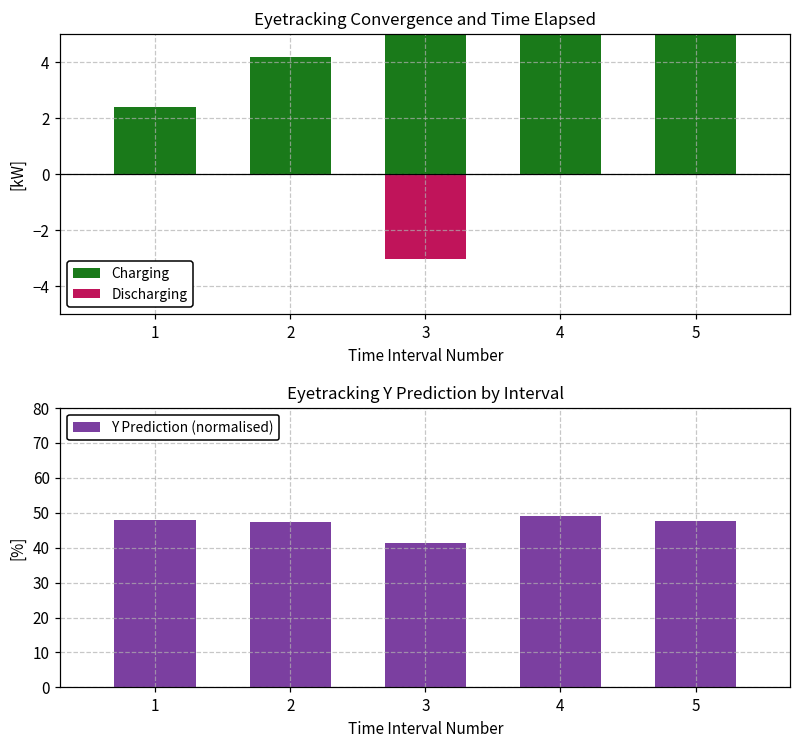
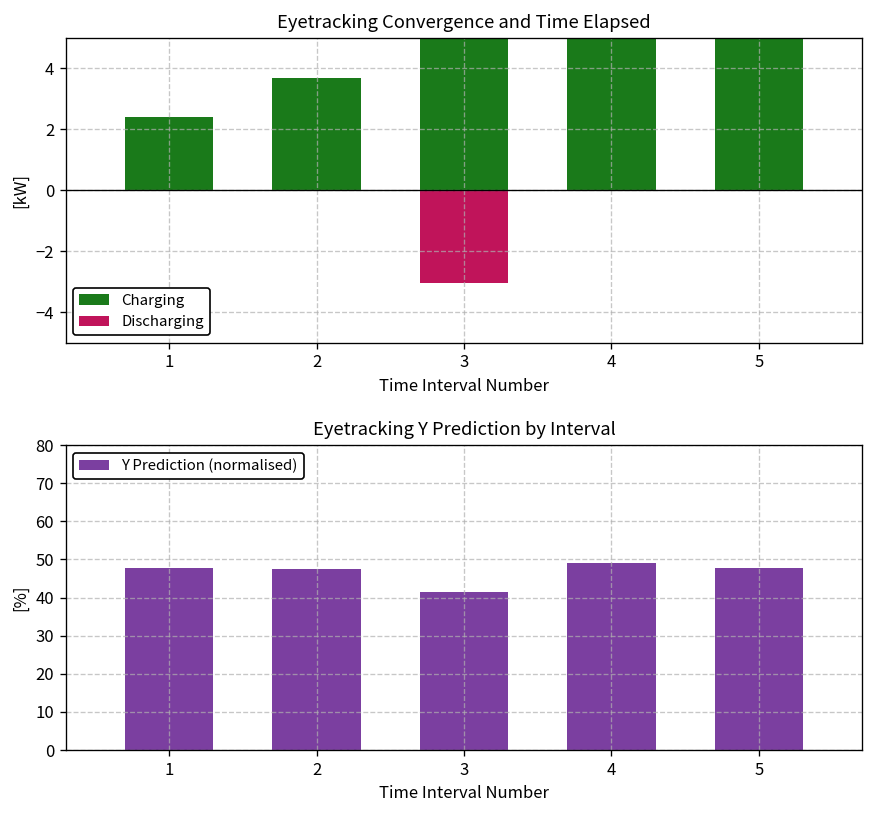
Eyetracking Convergence and Time Elapsed, Charging, 2: 4.2 -> 3.7
